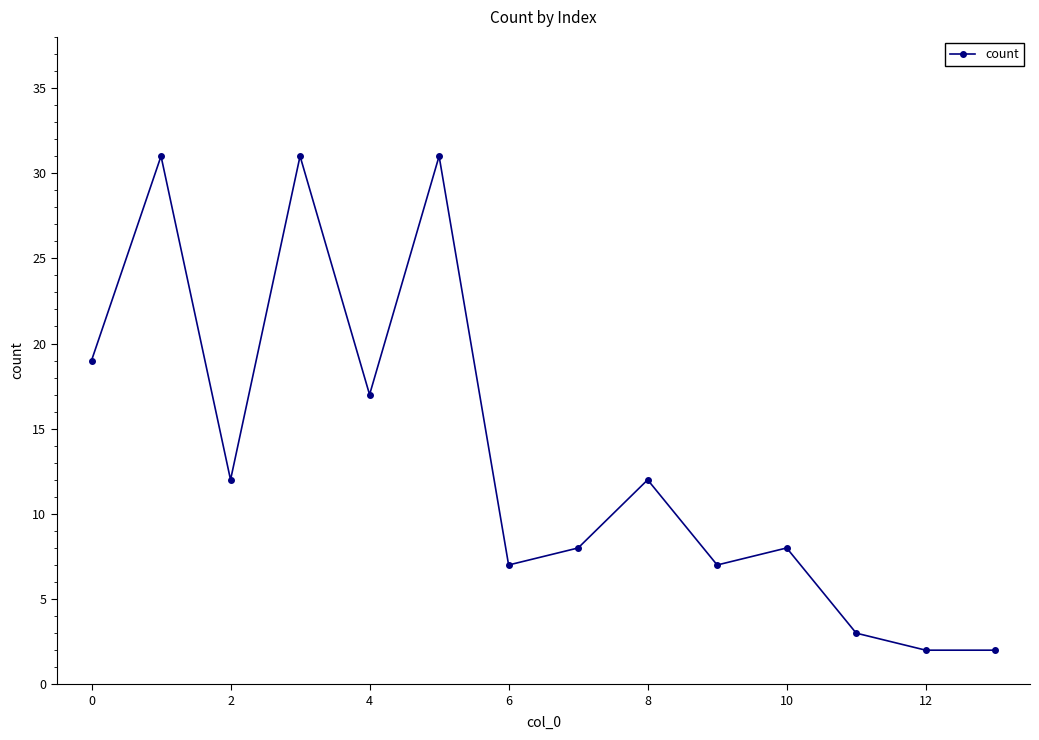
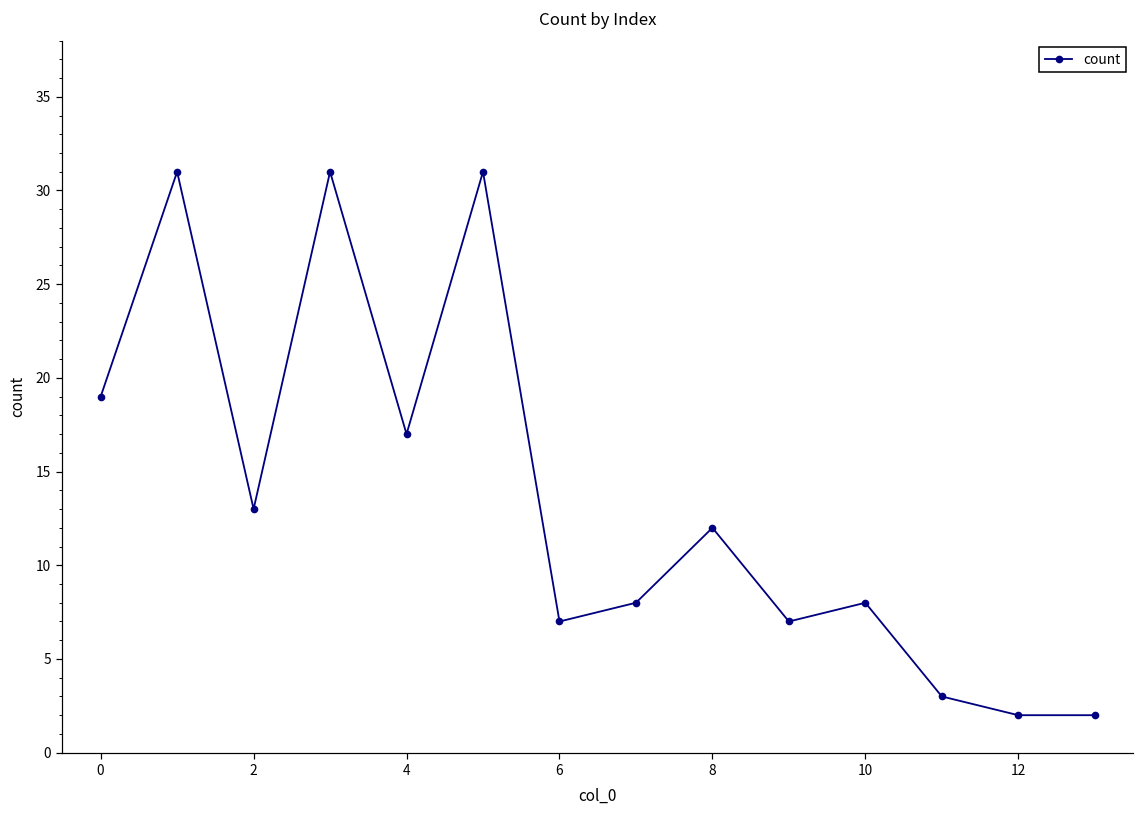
2: 12 -> 13
